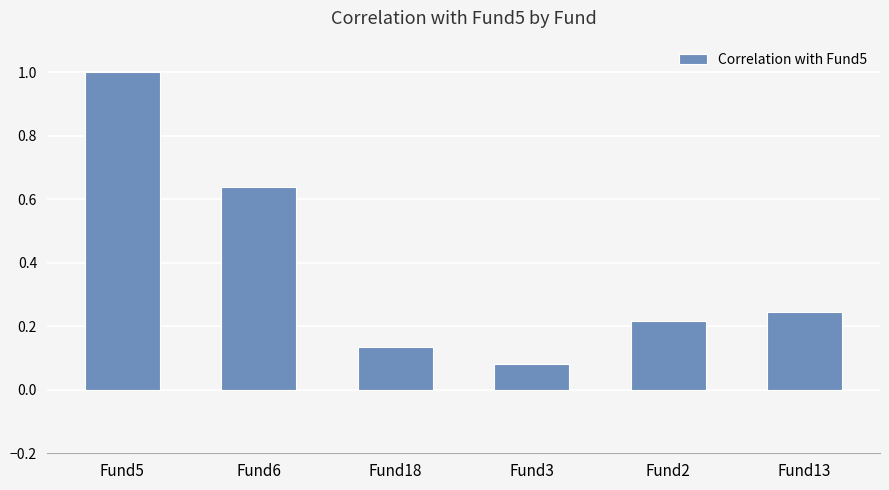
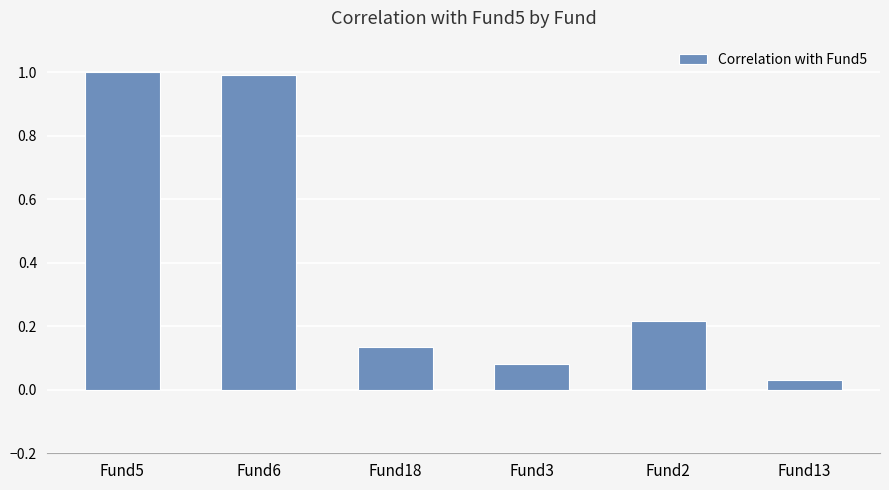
Fund6: 0.64 -> 0.99
Fund13: 0.25 -> 0.03
